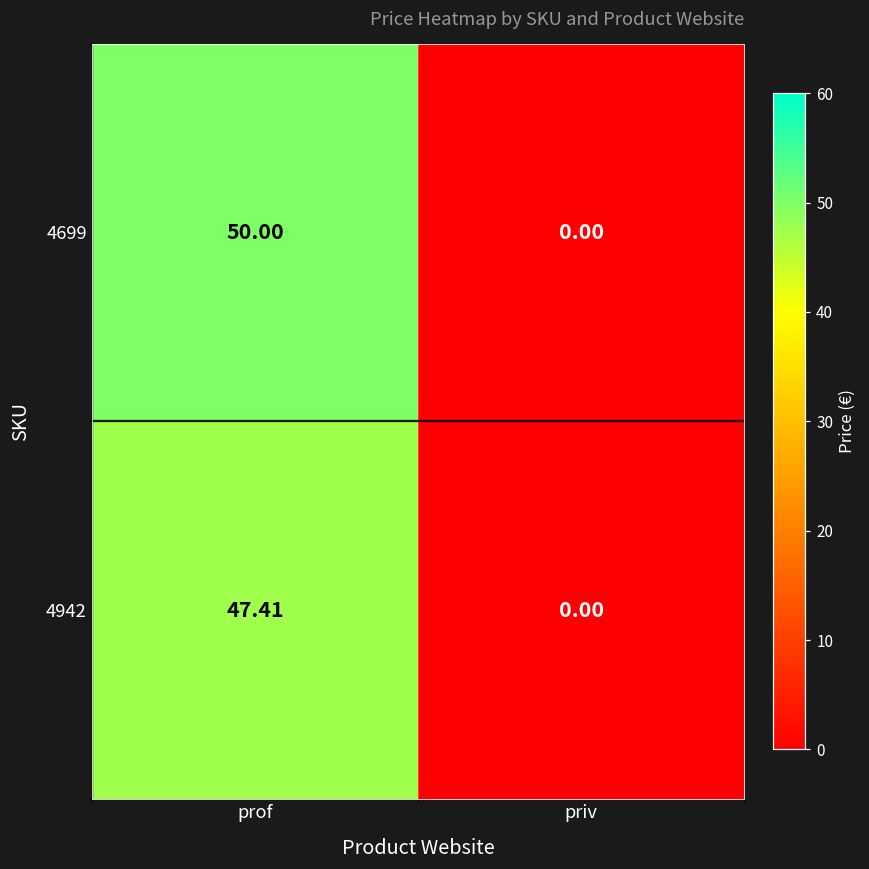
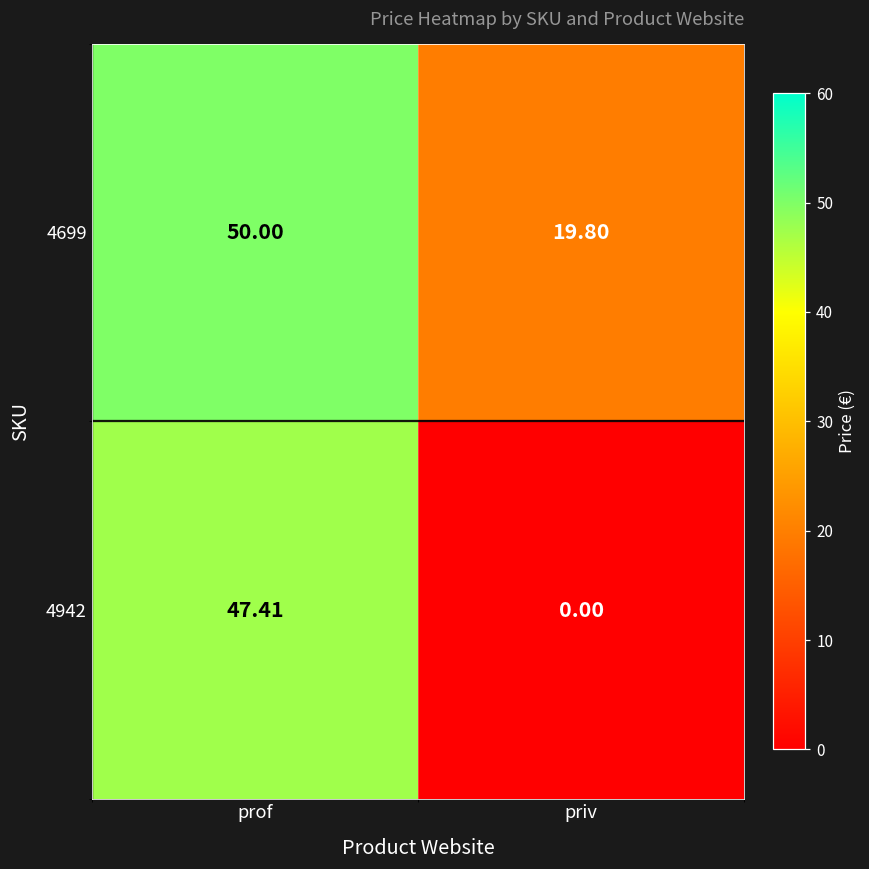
4699, priv: 0.00 -> 19.80
